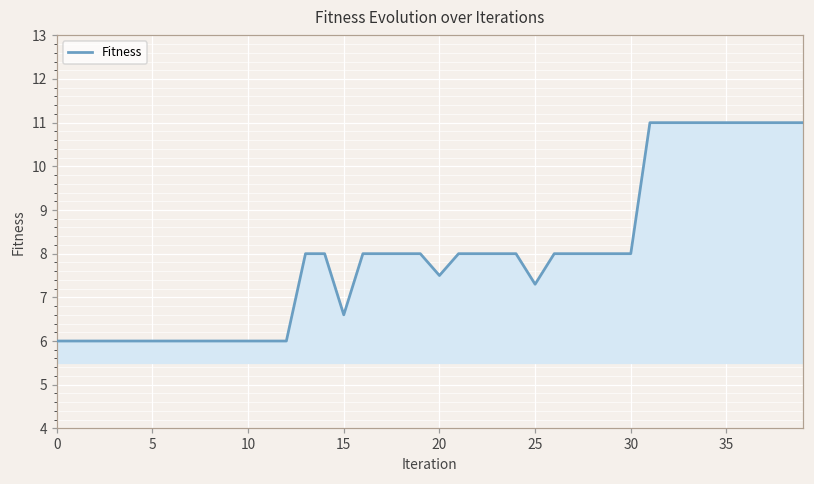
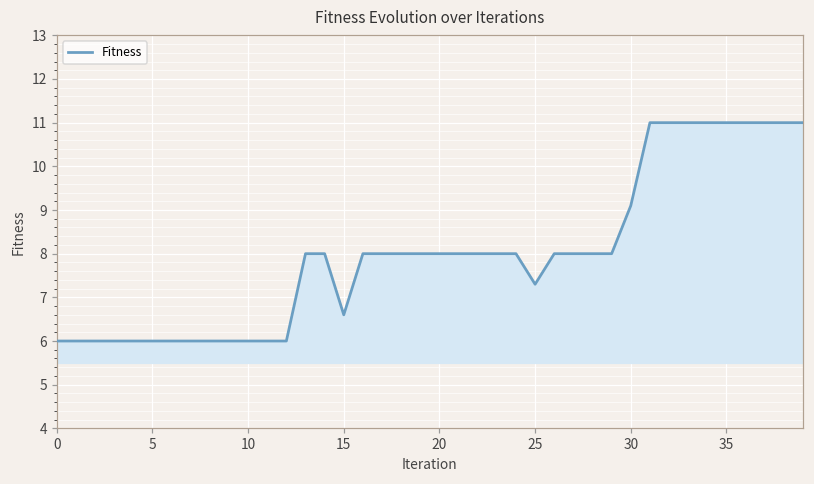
20: 7.5 -> 8.0
30: 8.0 -> 9.1
